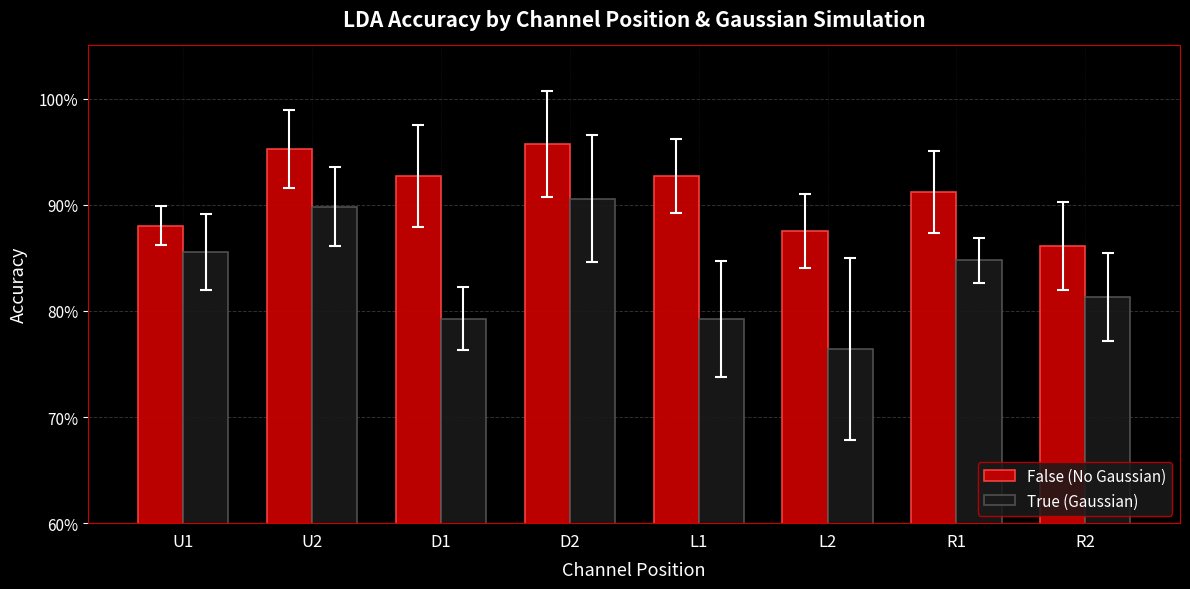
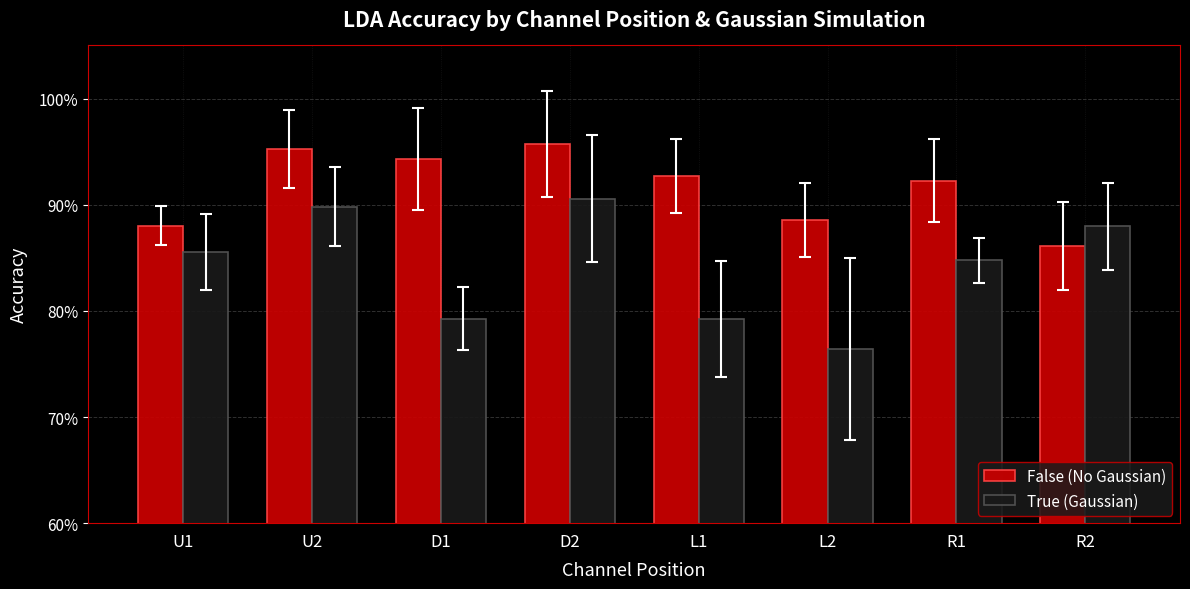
False (No Gaussian), D1: 92.7% -> 94.3%
False (No Gaussian), L2: 87.5% -> 88.6%
False (No Gaussian), R1: 91.2% -> 92.3%
True (Gaussian), R2: 81.3% -> 88.0%
